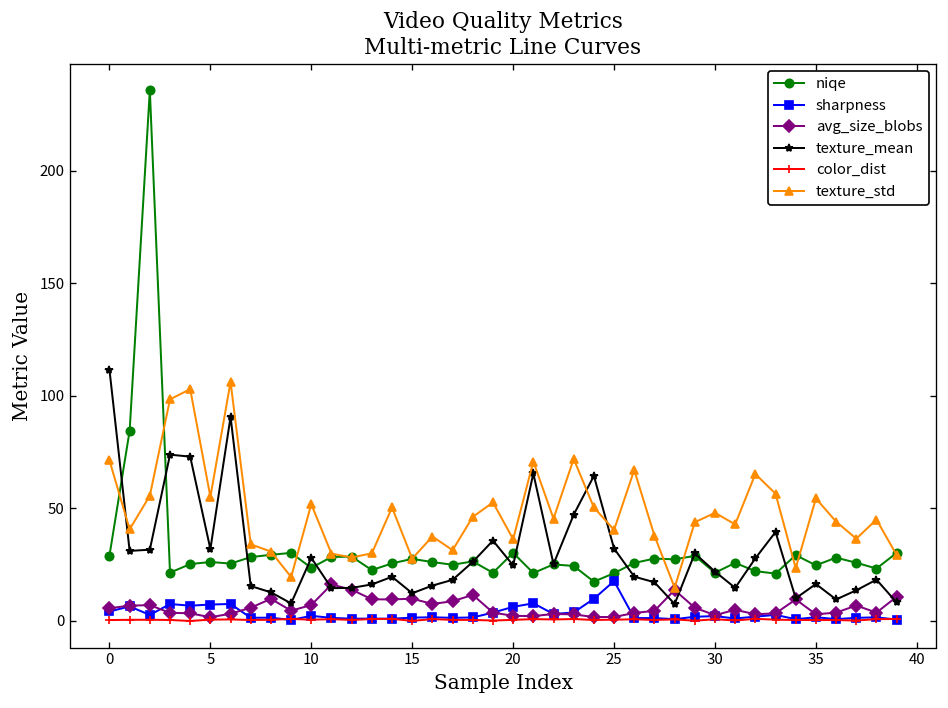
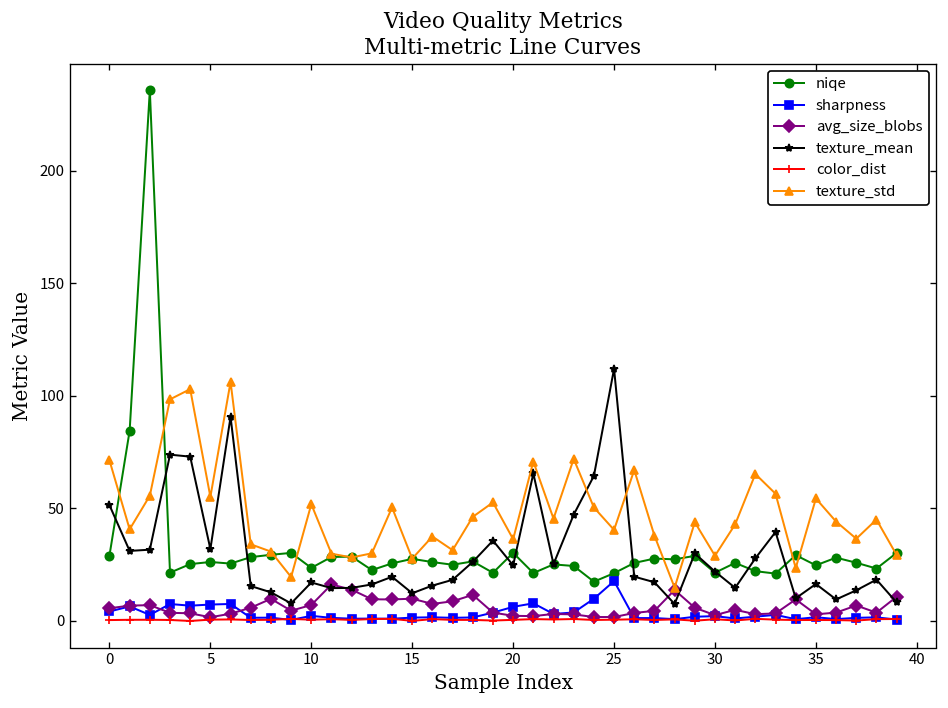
texture_mean, 0: 112 -> 51
texture_mean, 10: 28 -> 17
texture_mean, 25: 32 -> 112
texture_std, 30: 48 -> 29
